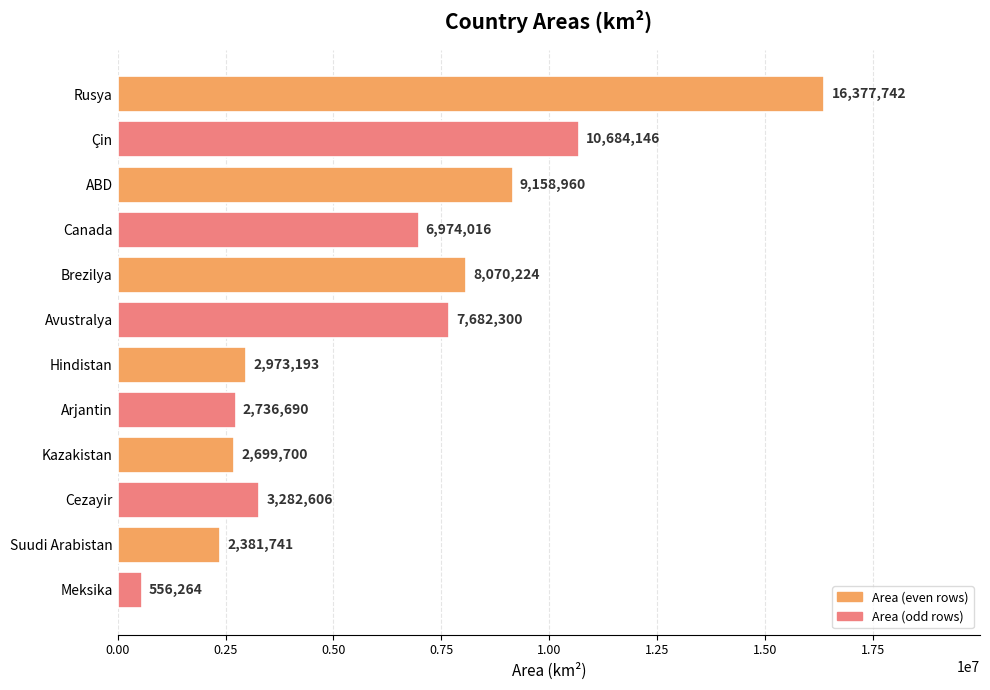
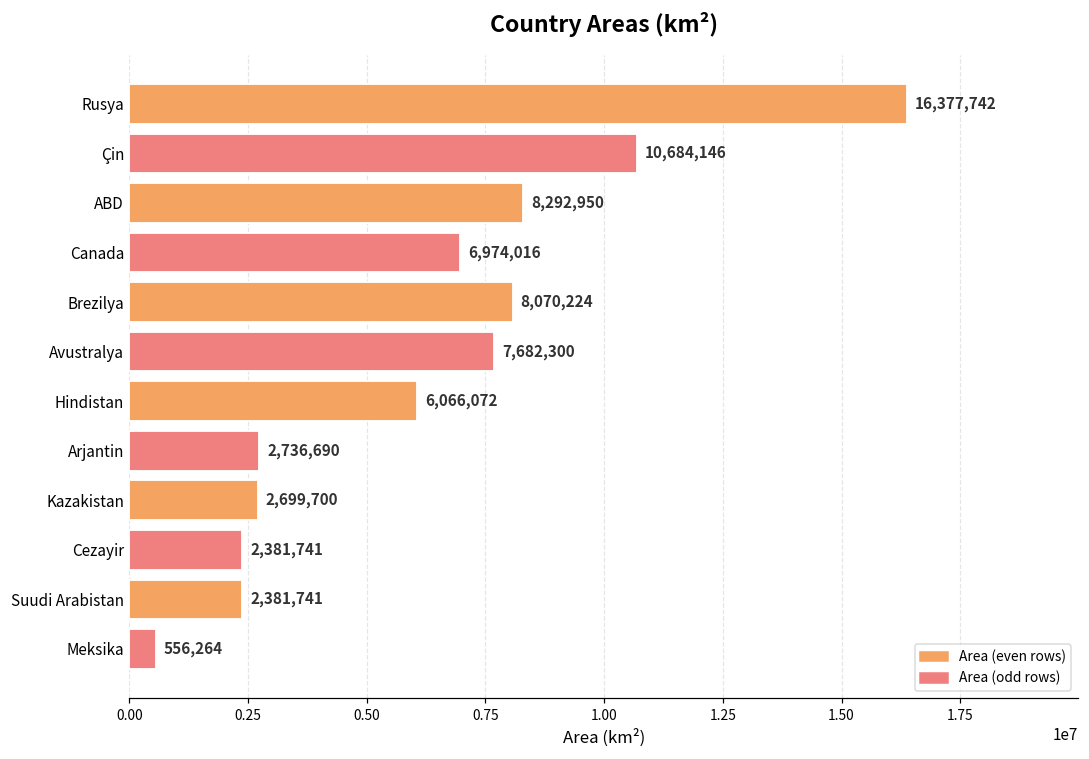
ABD: 9,158,960 -> 8,292,950
Hindistan: 2,973,193 -> 6,066,072
Cezayir: 3,282,606 -> 2,381,741
